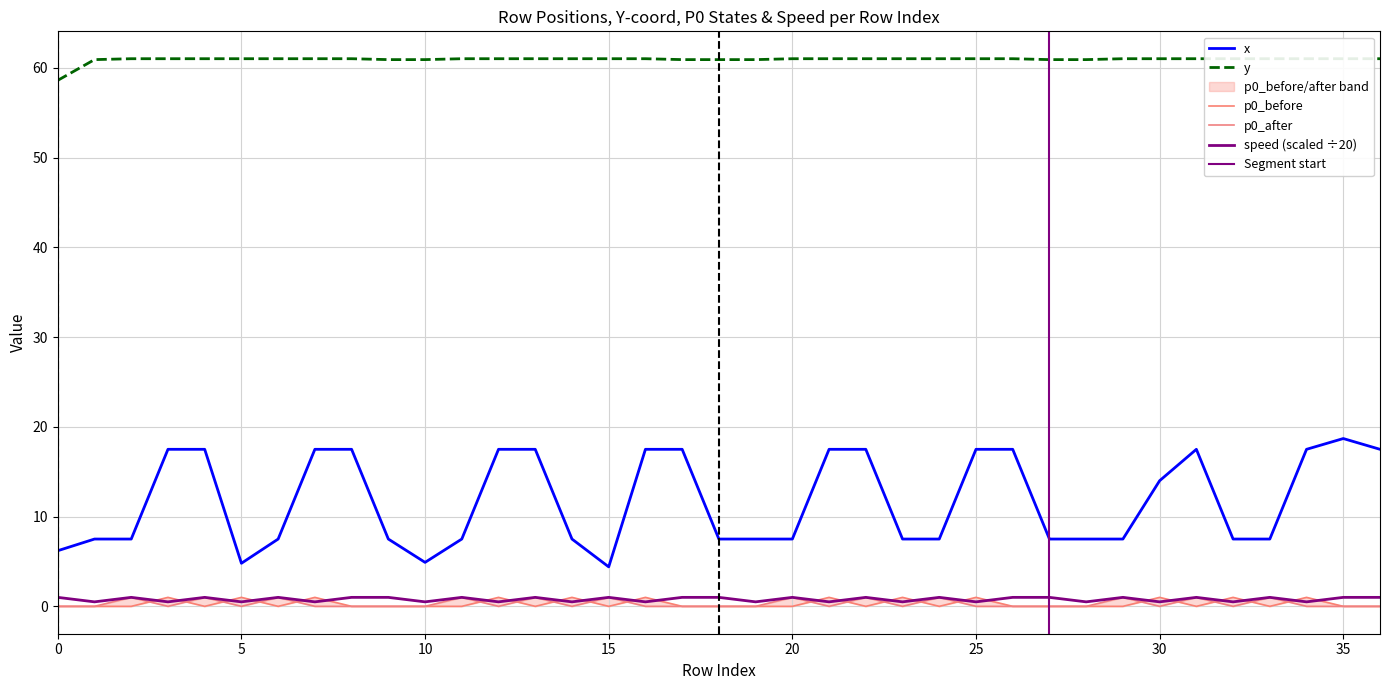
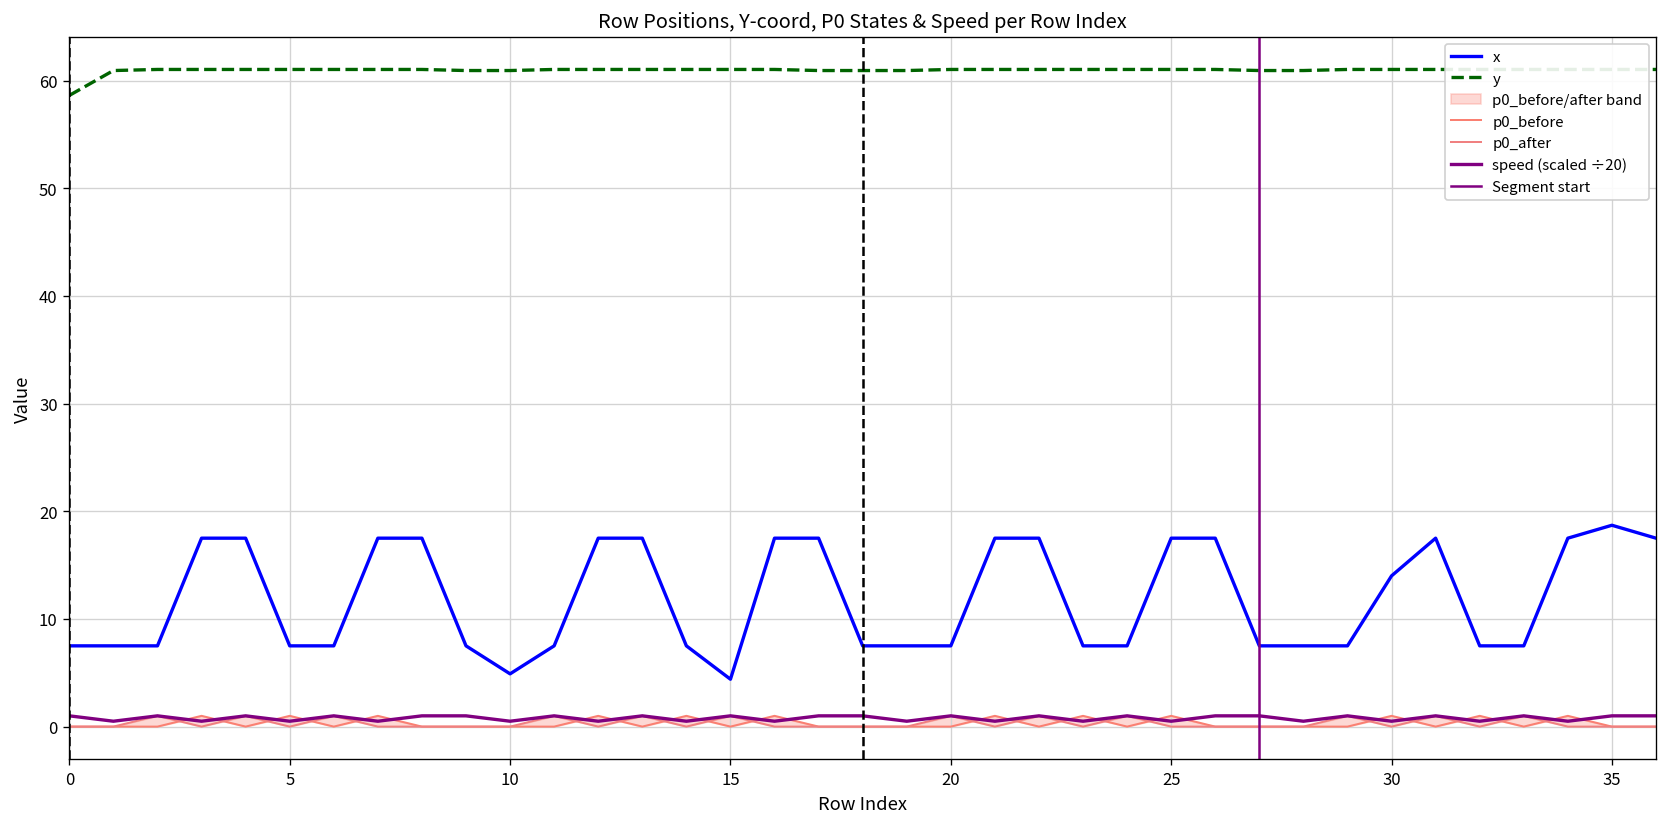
x, 0: 6 -> 8
x, 5: 5 -> 8
